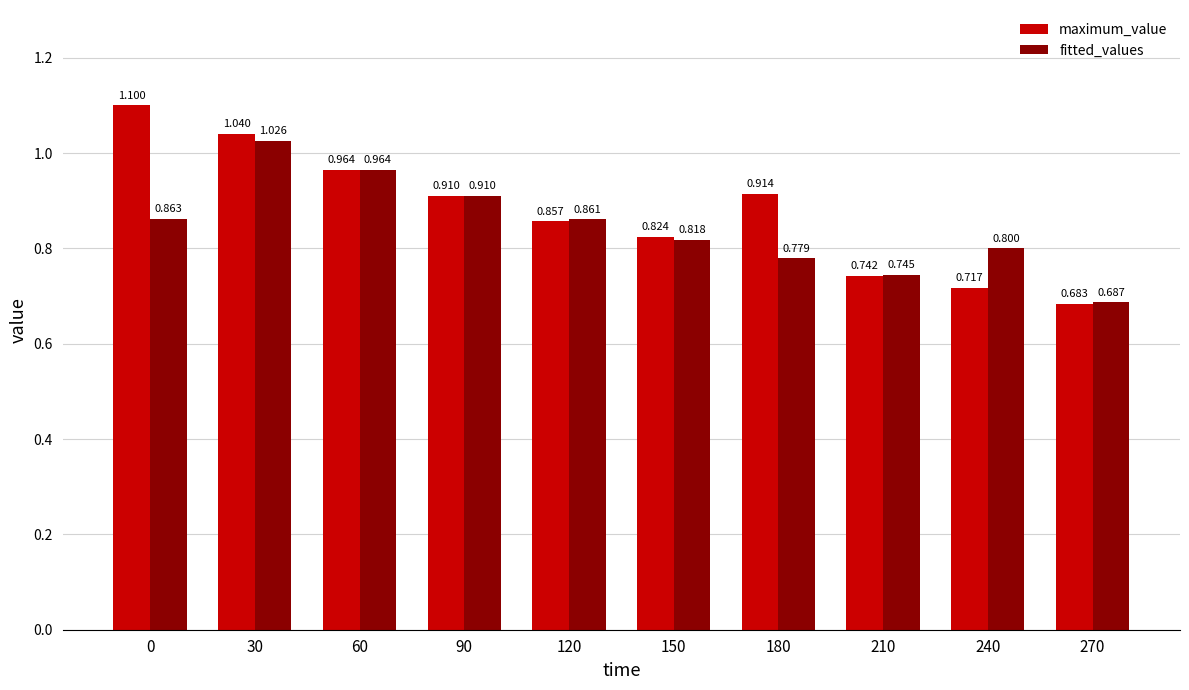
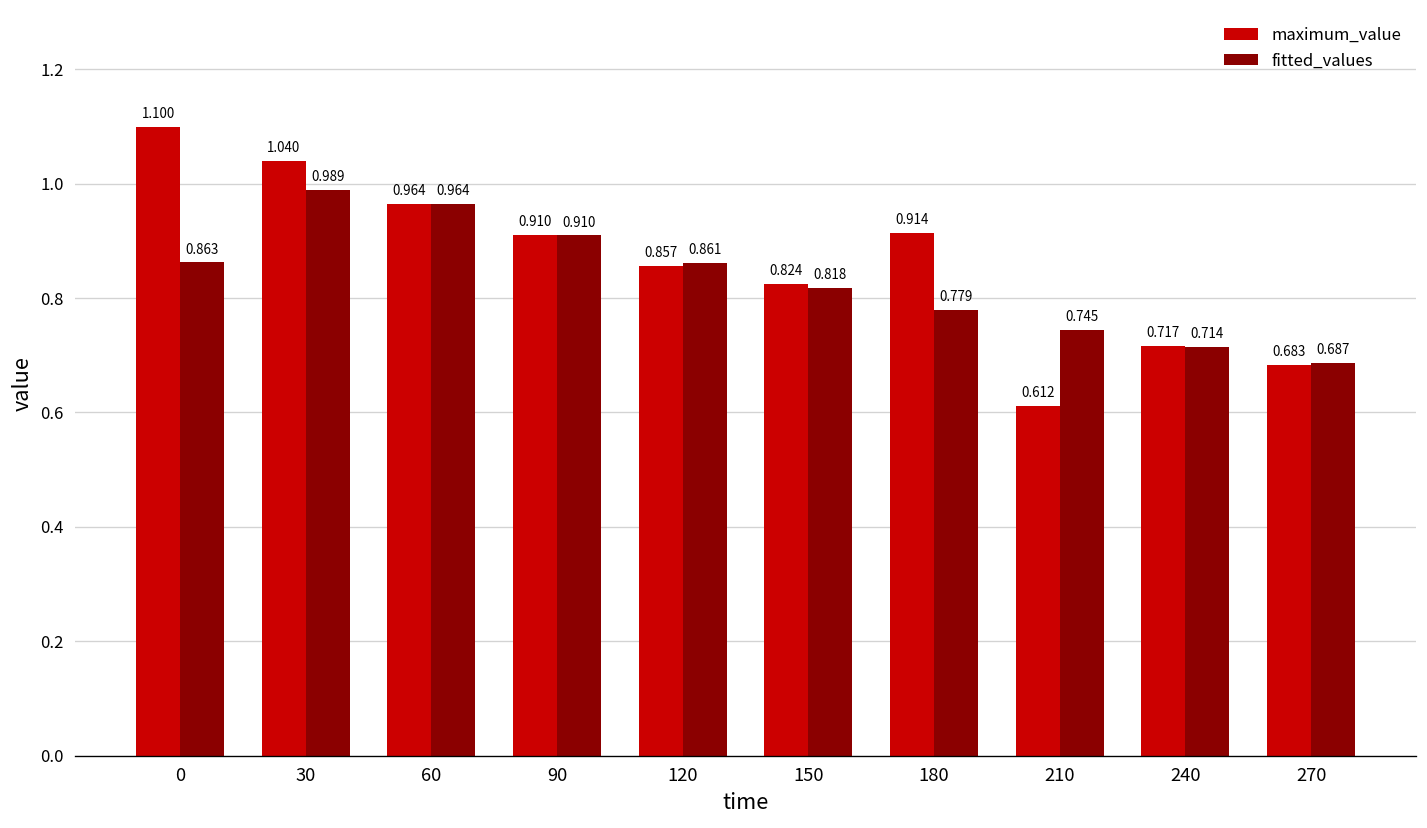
fitted_values, 30: 1.026 -> 0.989
maximum_value, 210: 0.742 -> 0.612
fitted_values, 240: 0.800 -> 0.714
